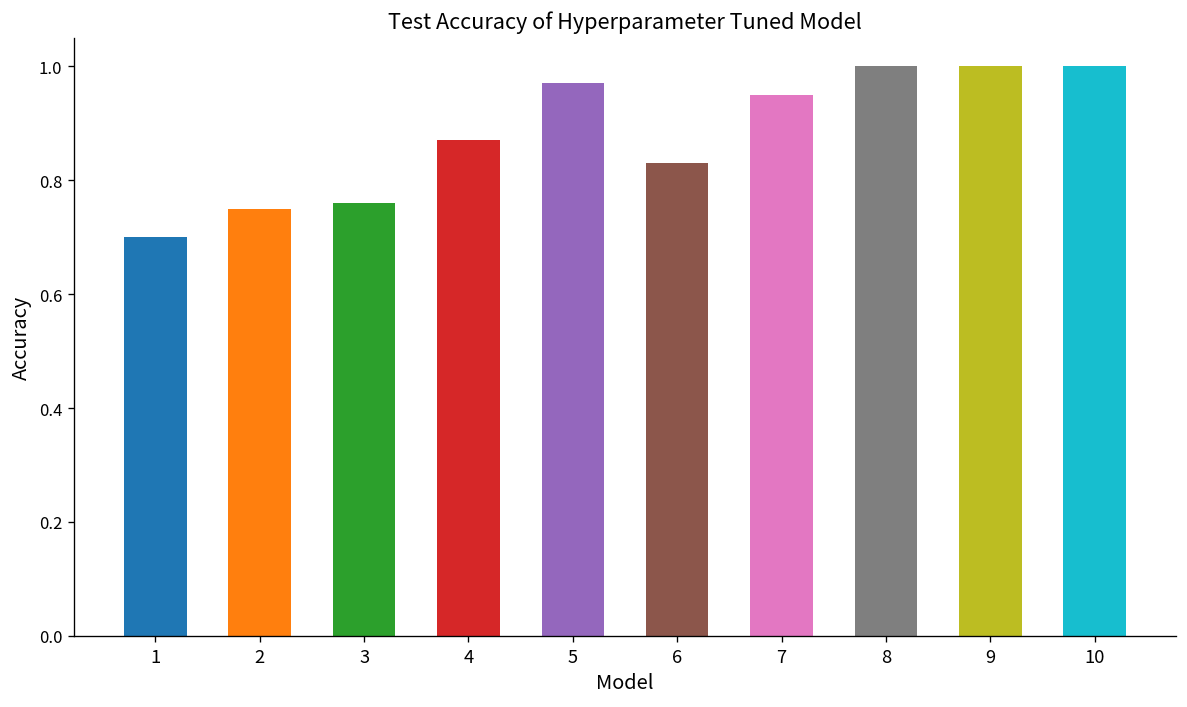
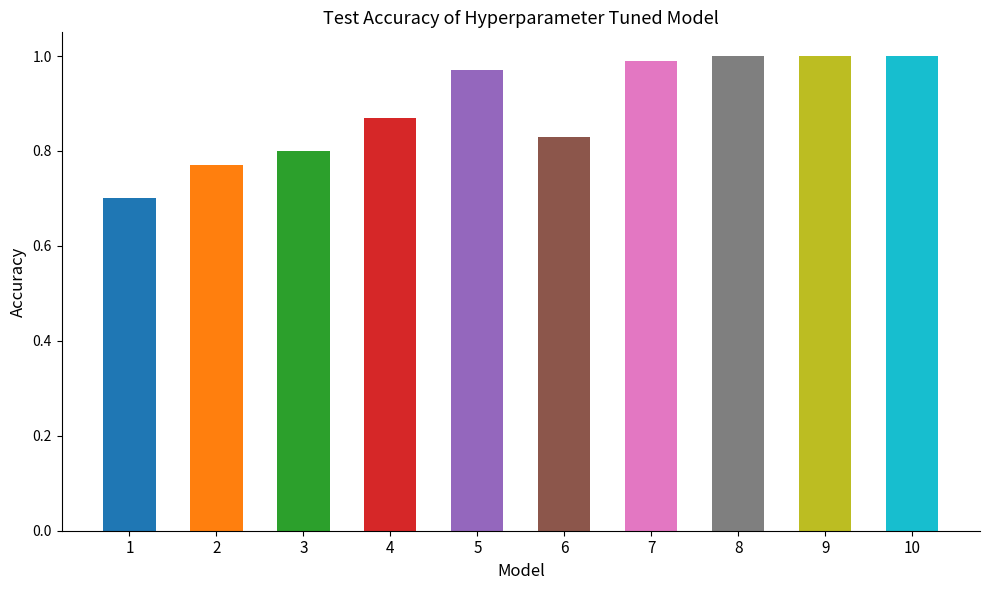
2: 0.75 -> 0.77
3: 0.76 -> 0.80
7: 0.95 -> 0.99
